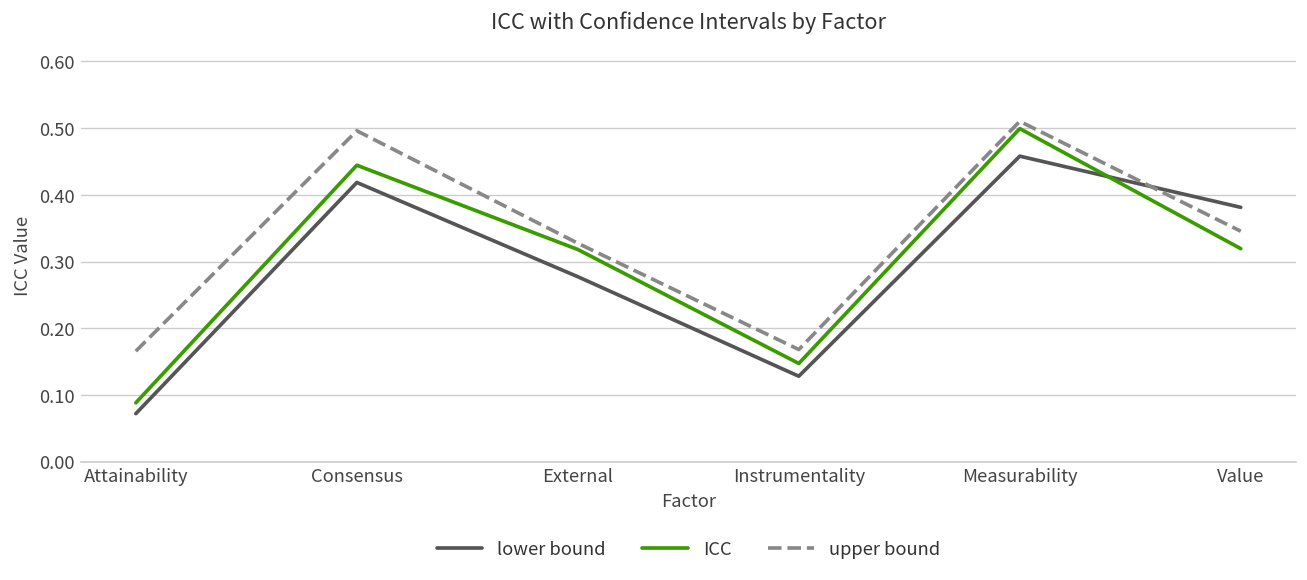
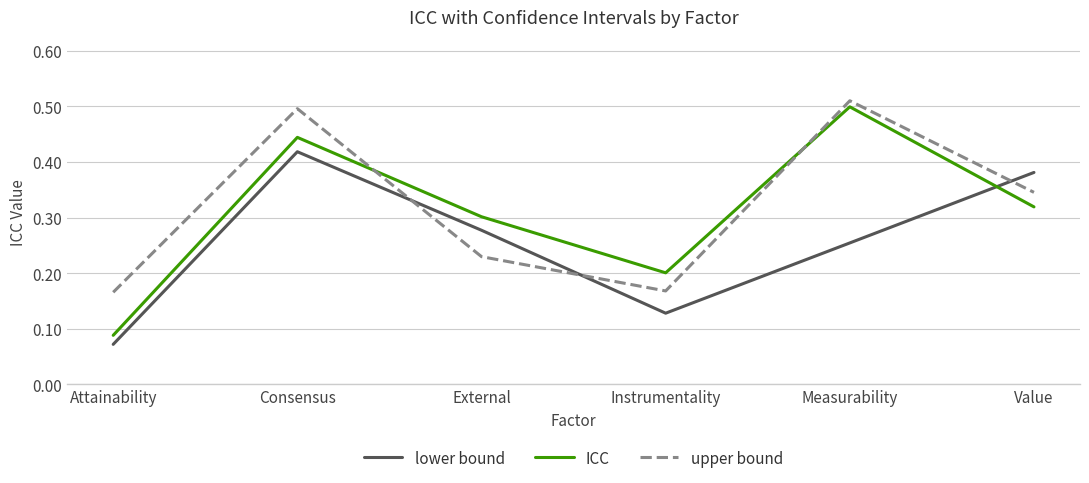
ICC, External: 0.32 -> 0.30
upper bound, External: 0.33 -> 0.23
ICC, Instrumentality: 0.15 -> 0.20
lower bound, Measurability: 0.46 -> 0.25
